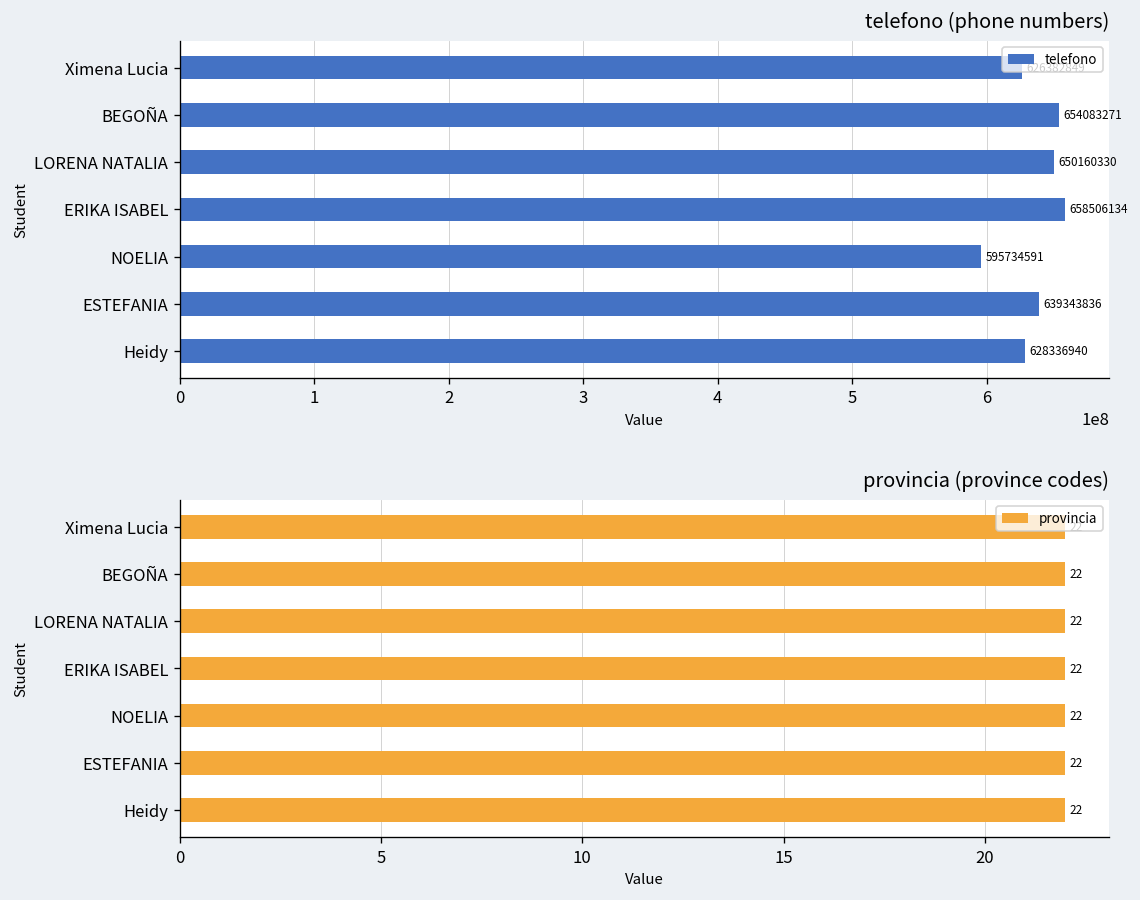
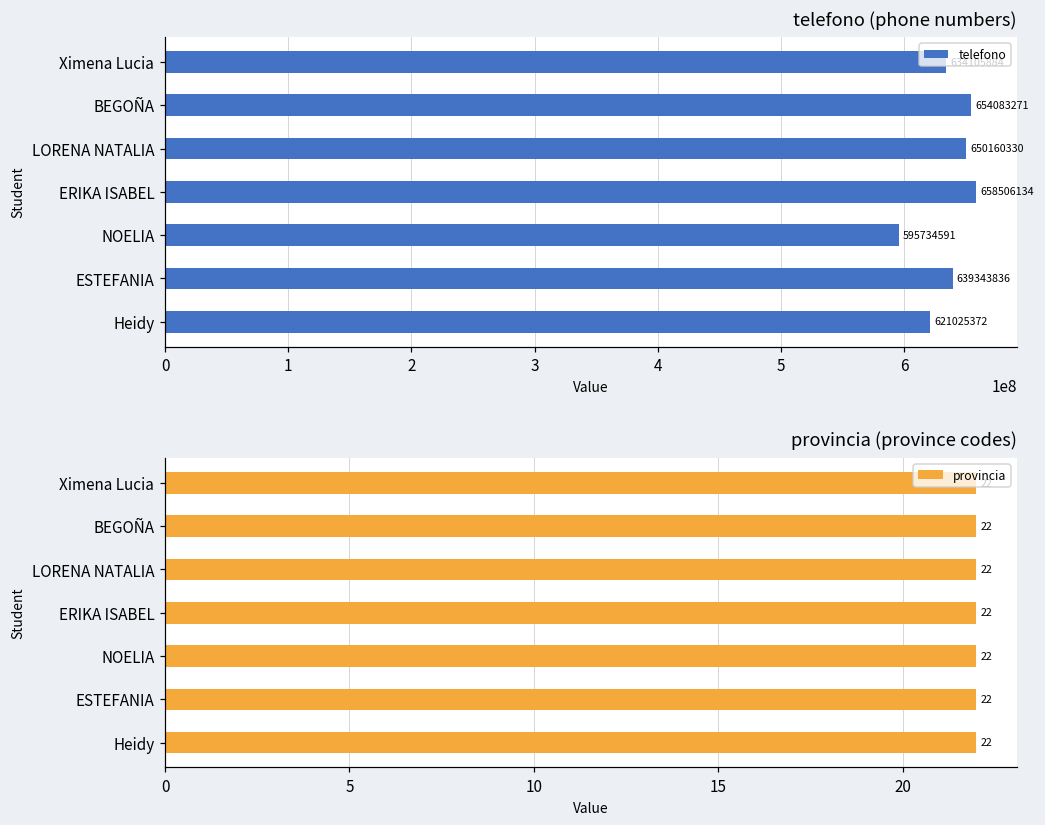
telefono (phone numbers), Ximena Lucia: 626382849 -> 634105884
telefono (phone numbers), Heidy: 628336940 -> 621025372
